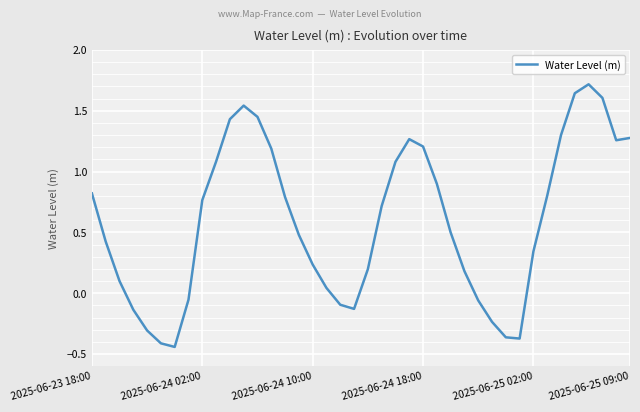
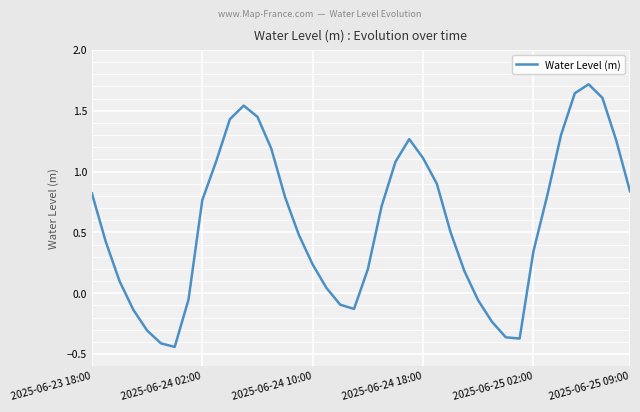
2025-06-24 18:00: 1.21 -> 1.11
2025-06-25 09:00: 1.28 -> 0.84
